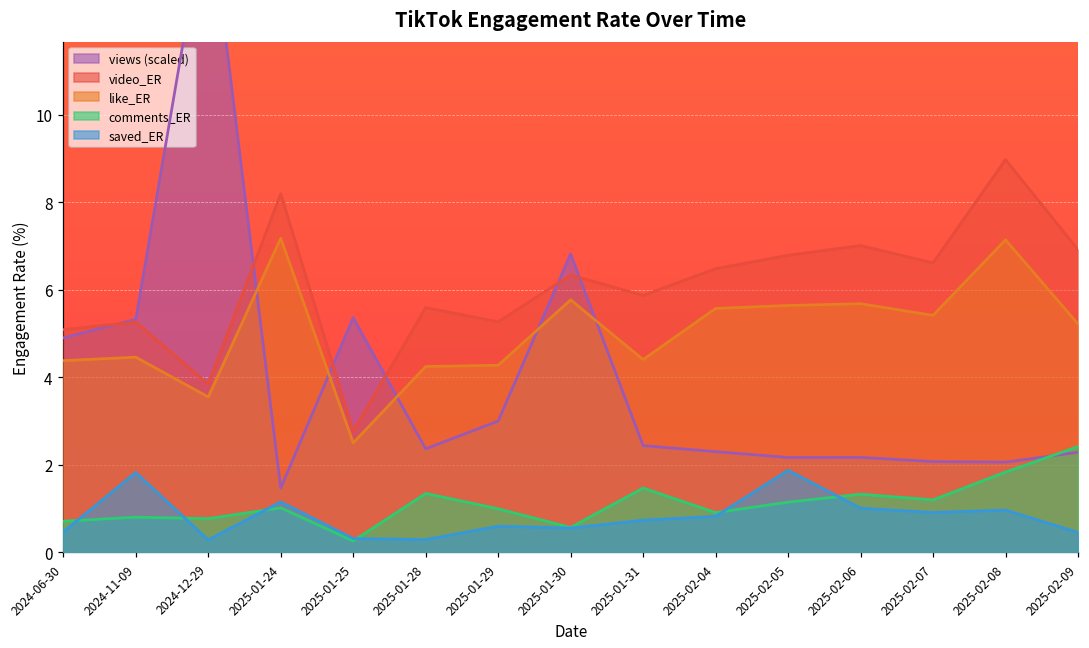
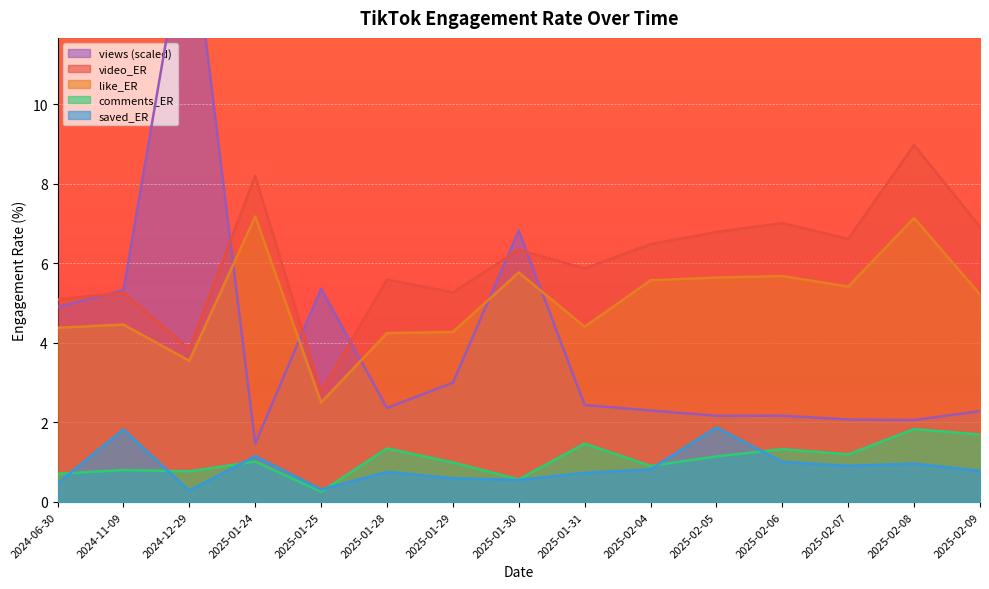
saved_ER, 2025-01-28: 0.3 -> 0.8
comments_ER, 2025-02-09: 2.4 -> 1.7
saved_ER, 2025-02-09: 0.5 -> 0.8
